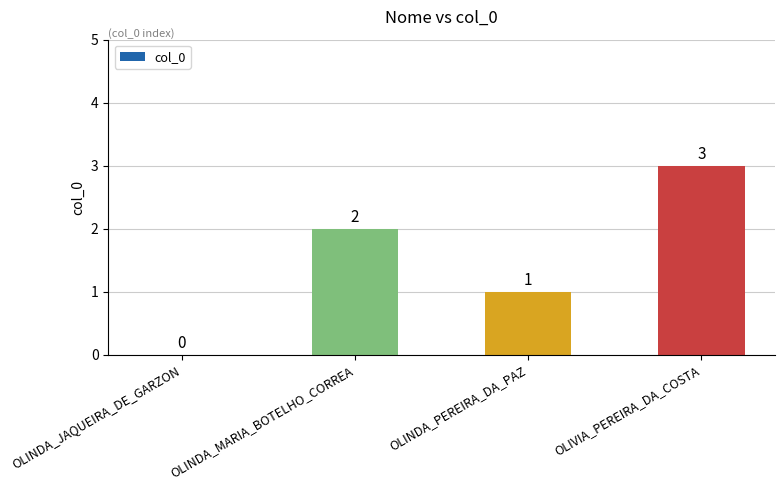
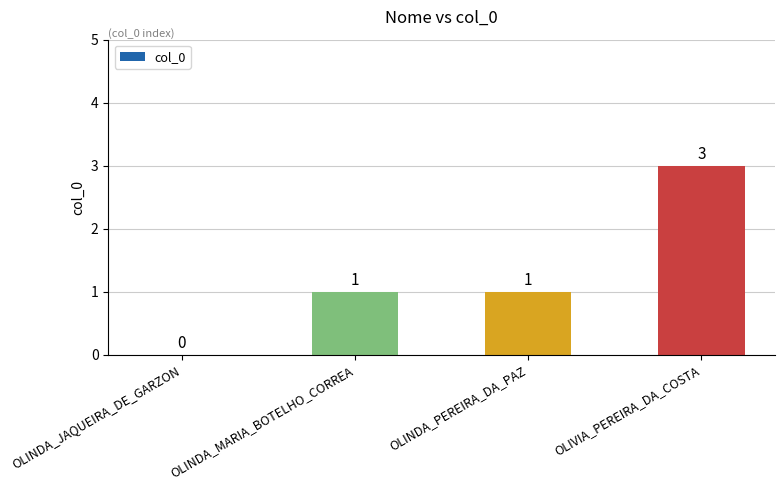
OLINDA_MARIA_BOTELHO_CORREA: 2 -> 1
